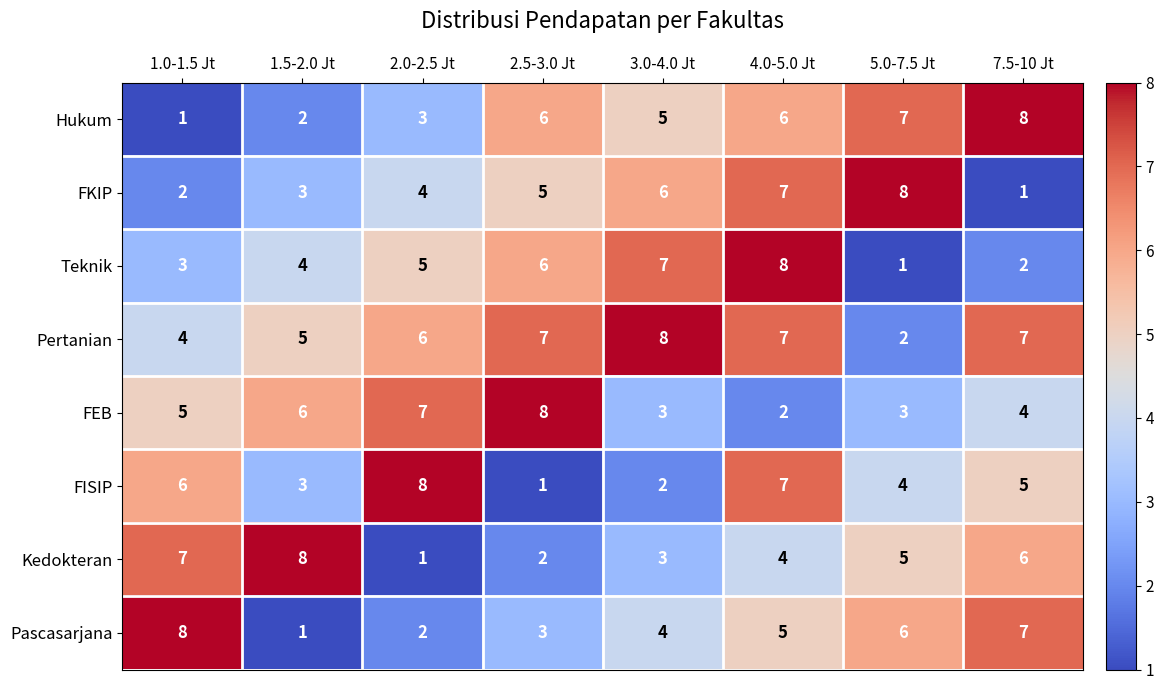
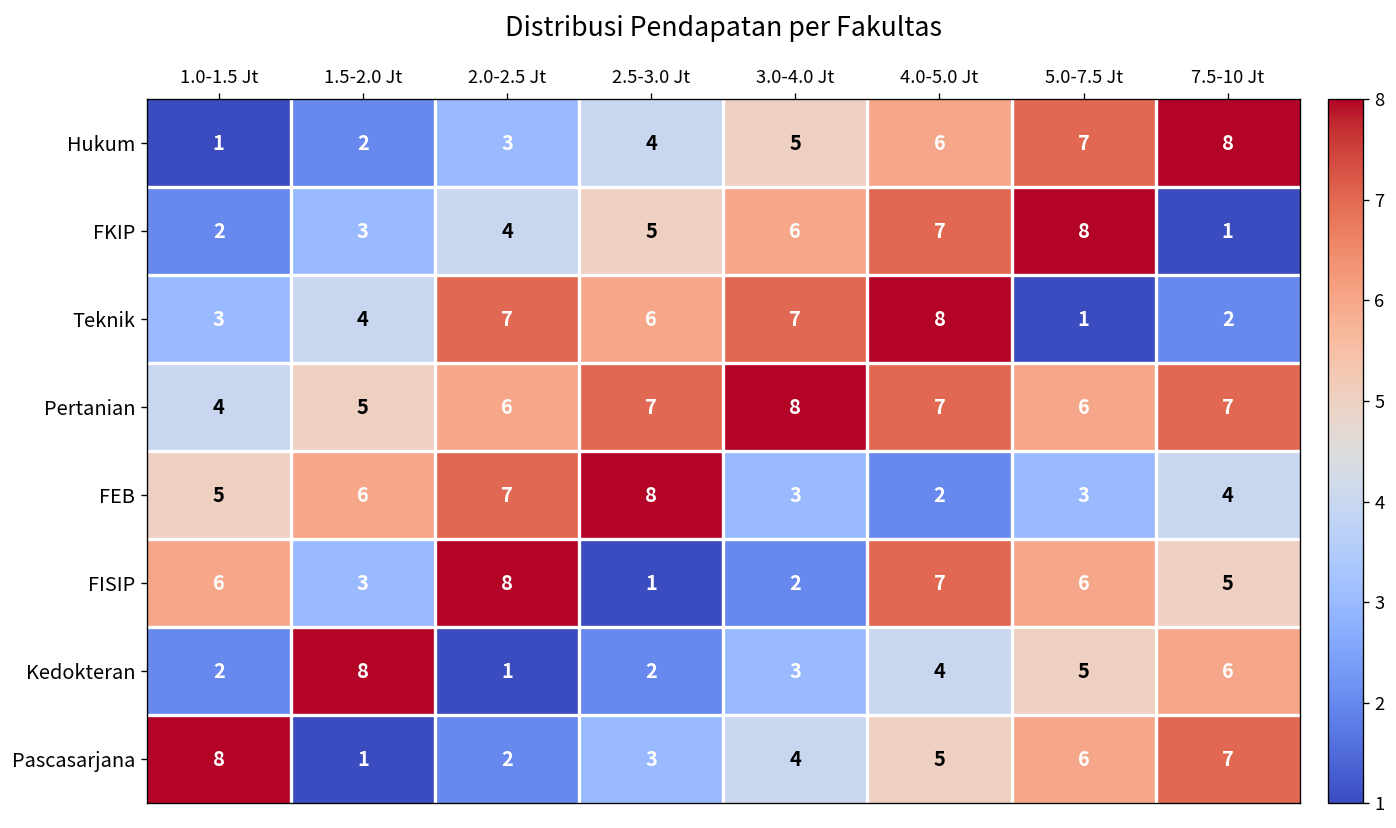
Hukum, 2.5-3.0 Jt: 6 -> 4
Teknik, 2.0-2.5 Jt: 5 -> 7
Pertanian, 5.0-7.5 Jt: 2 -> 6
FISIP, 5.0-7.5 Jt: 4 -> 6
Kedokteran, 1.0-1.5 Jt: 7 -> 2
